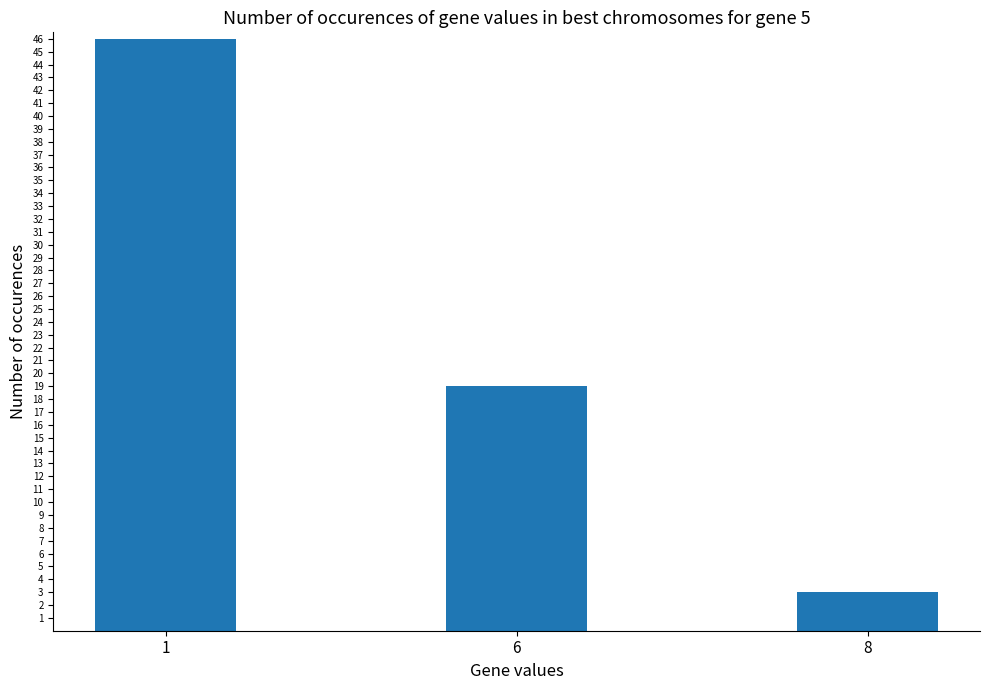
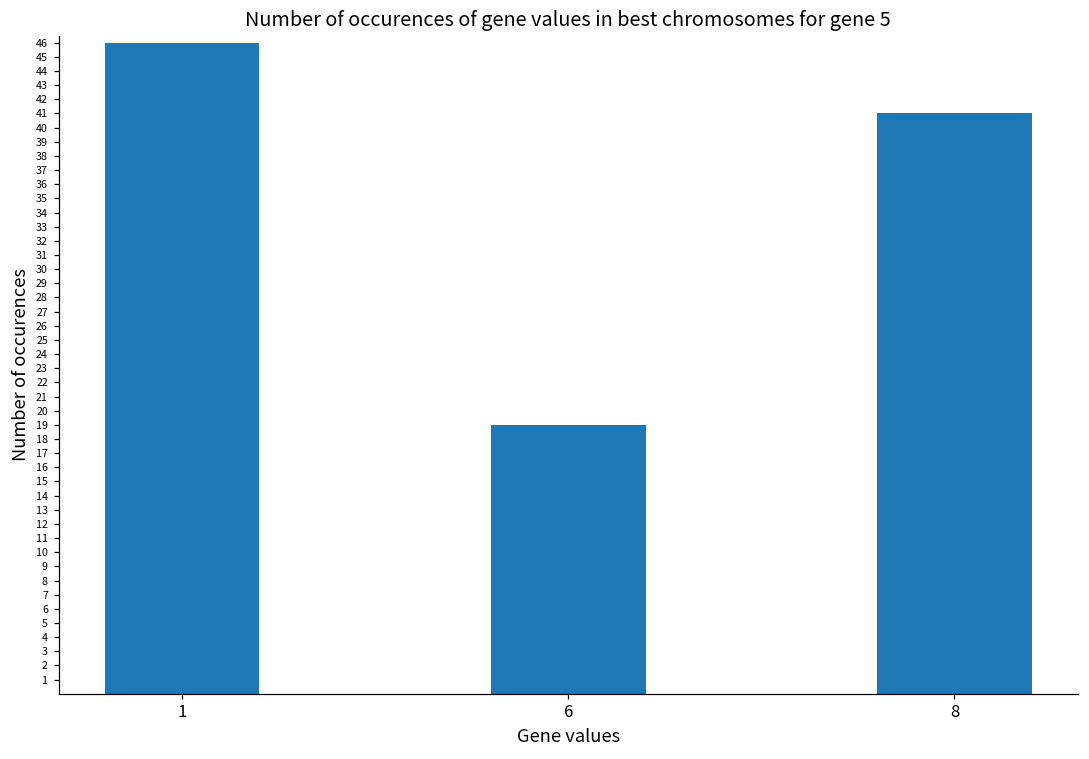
8: 3 -> 41
